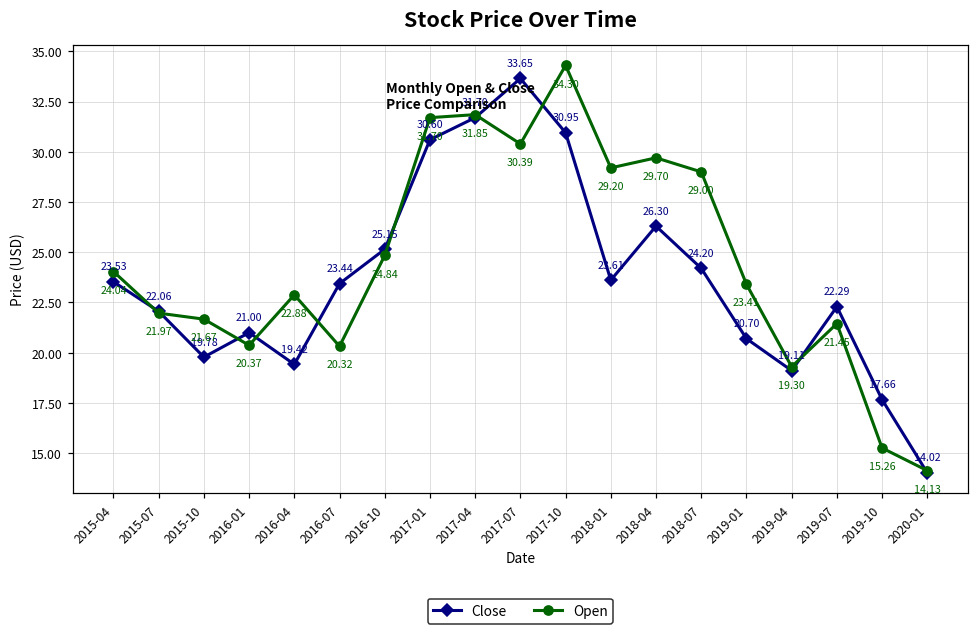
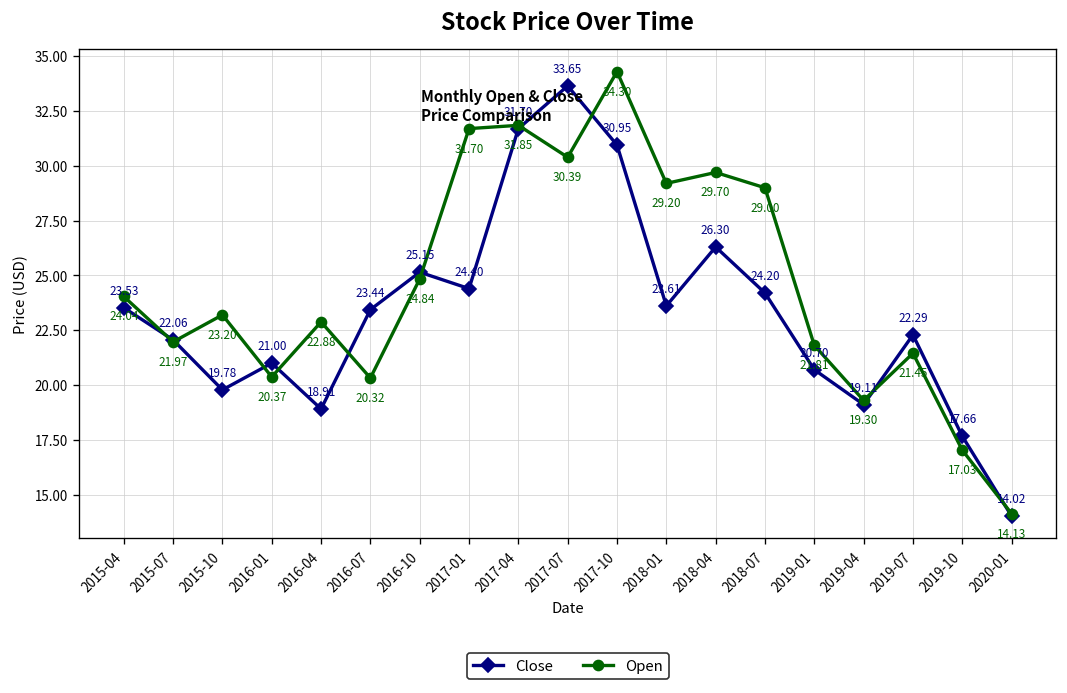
Open, 2015-10: 21.67 -> 23.20
Close, 2016-04: 19.42 -> 18.91
Close, 2017-01: 30.60 -> 24.40
Open, 2019-01: 23.41 -> 21.81
Open, 2019-10: 15.26 -> 17.03
